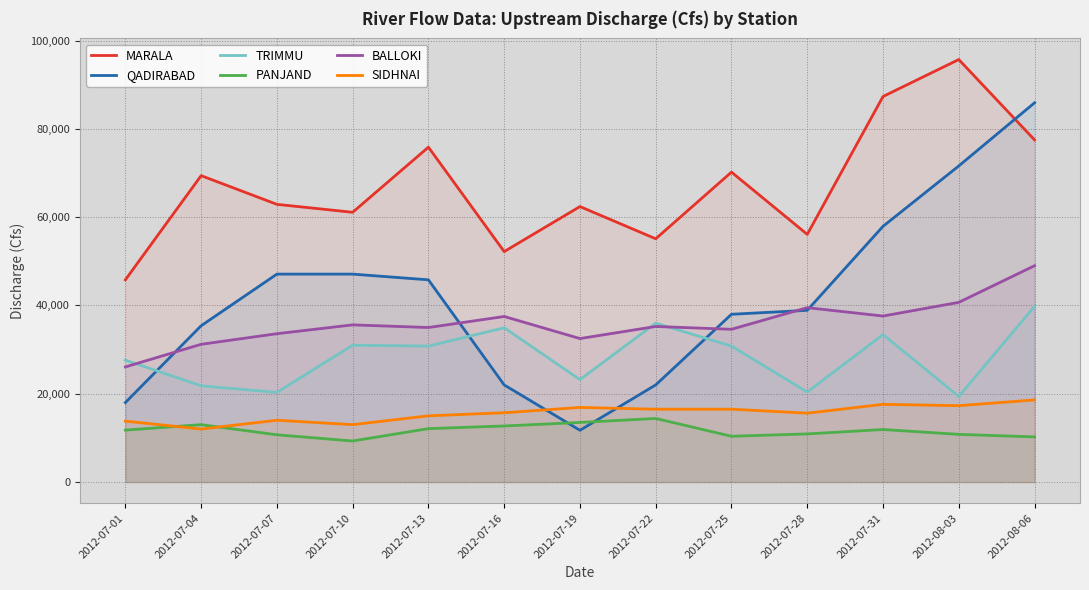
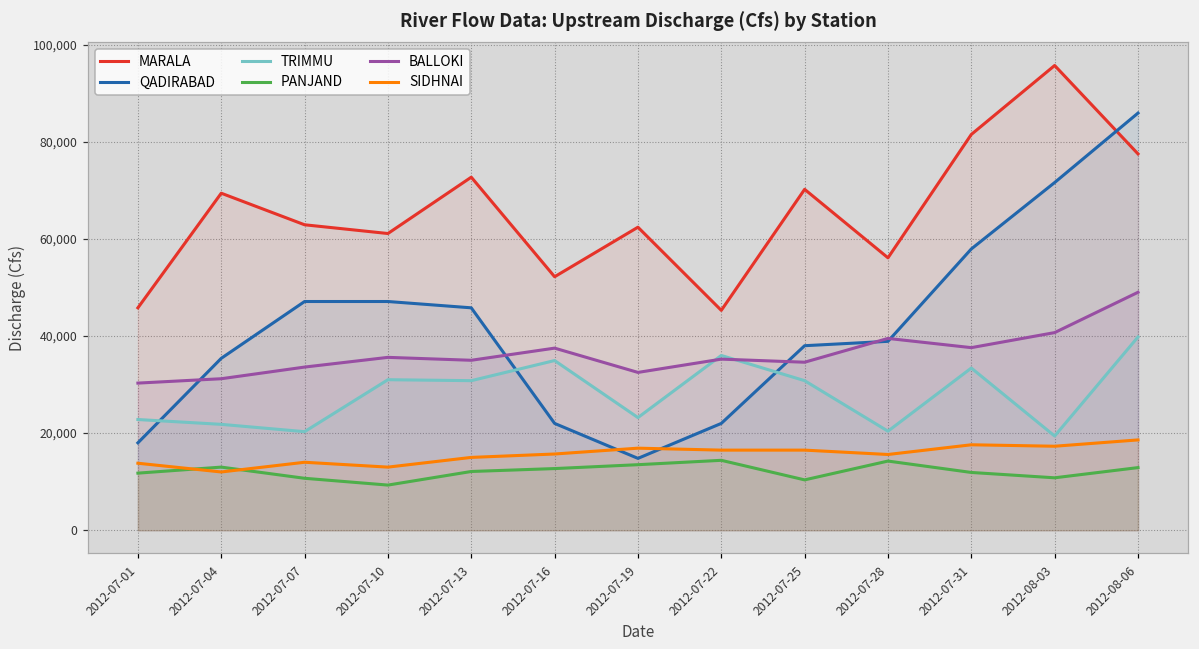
TRIMMU, 2012-07-01: 28,000 -> 23,000
BALLOKI, 2012-07-01: 26,000 -> 30,000
MARALA, 2012-07-13: 76,000 -> 73,000
QADIRABAD, 2012-07-19: 12,000 -> 15,000
MARALA, 2012-07-22: 55,000 -> 45,000
PANJAND, 2012-07-28: 11,000 -> 14,000
MARALA, 2012-07-31: 87,000 -> 82,000
PANJAND, 2012-08-06: 10,000 -> 13,000
